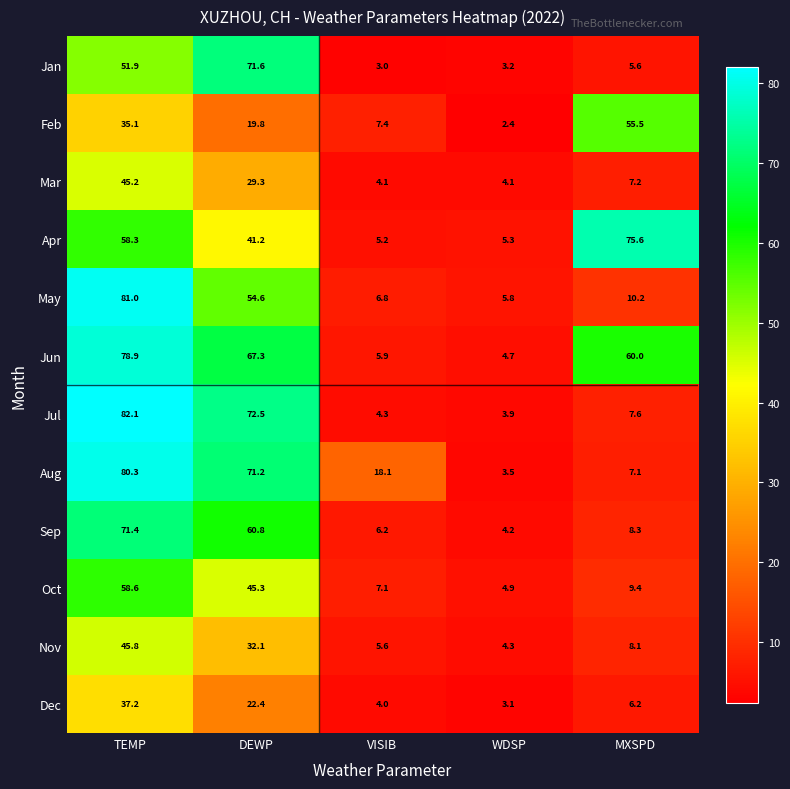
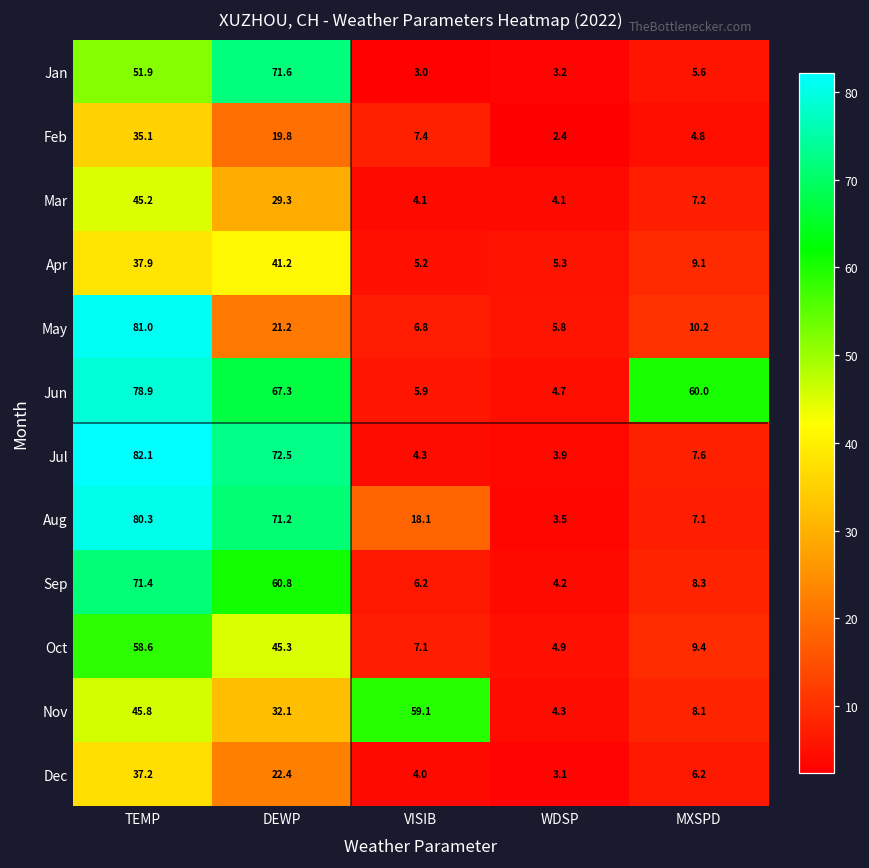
Feb, MXSPD: 55.5 -> 4.8
Apr, TEMP: 58.3 -> 37.9
Apr, MXSPD: 75.6 -> 9.1
May, DEWP: 54.6 -> 21.2
Nov, VISIB: 5.6 -> 59.1
